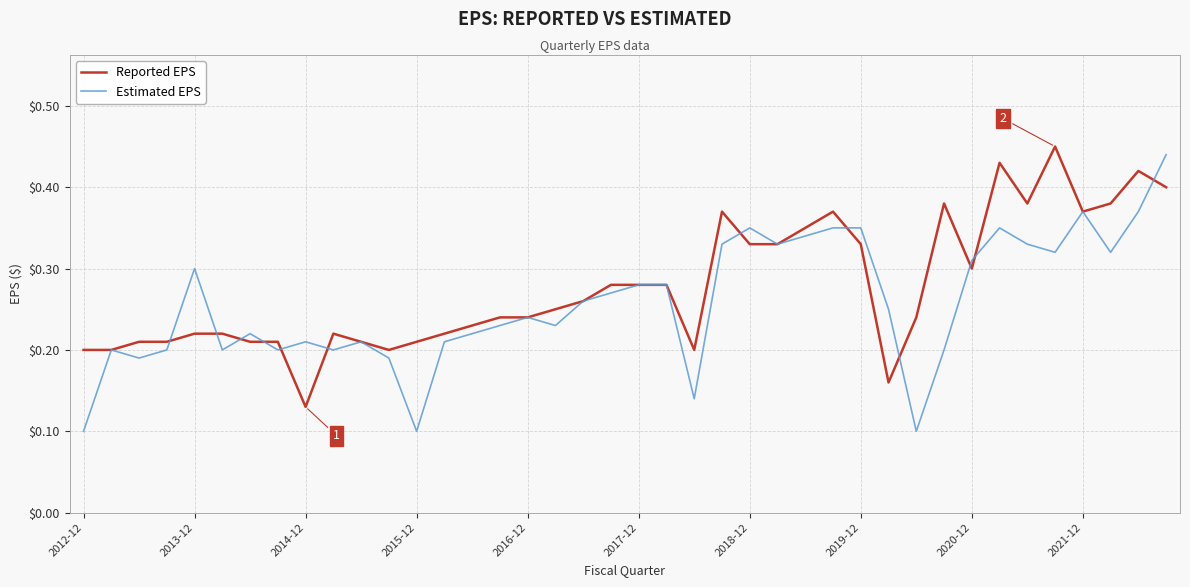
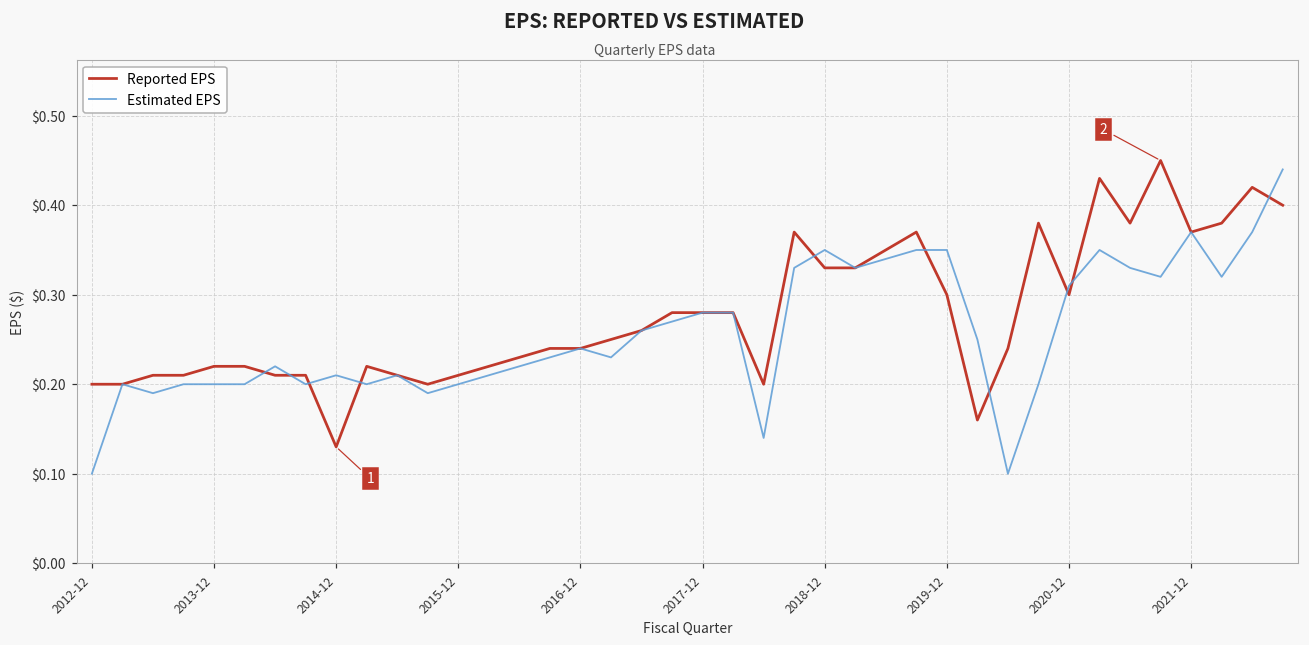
Estimated EPS, 2013-12: $0.3 -> $0.2
Estimated EPS, 2015-12: $0.1 -> $0.2
Reported EPS, 2019-12: $0.33 -> $0.30
